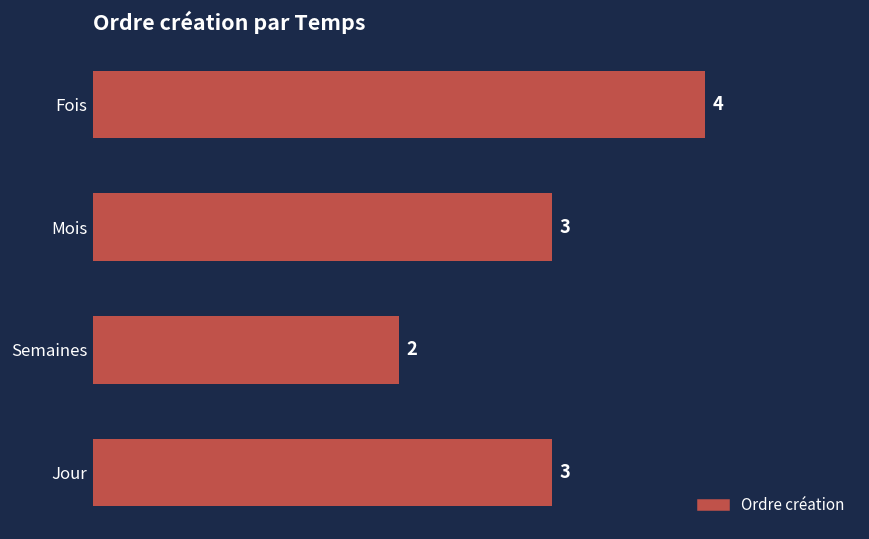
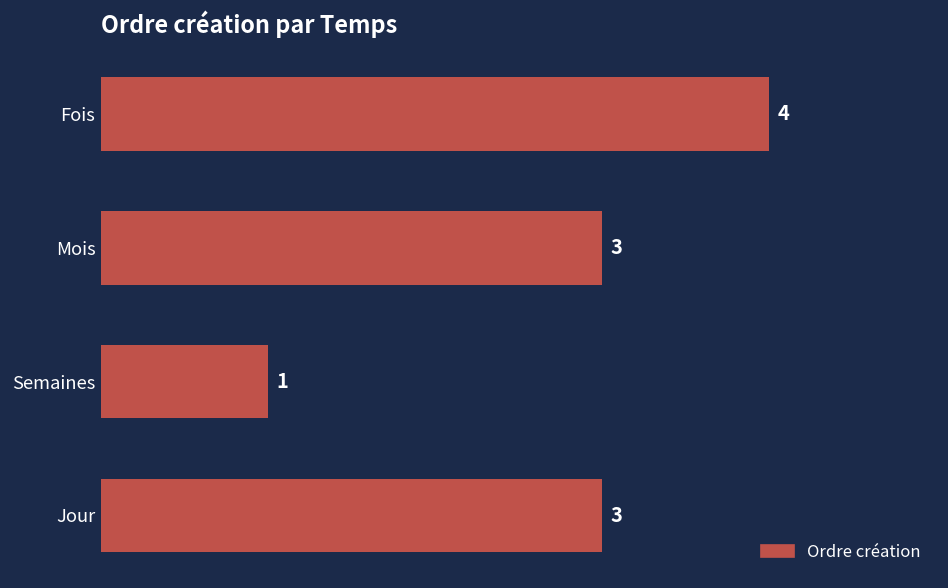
Semaines: 2 -> 1
